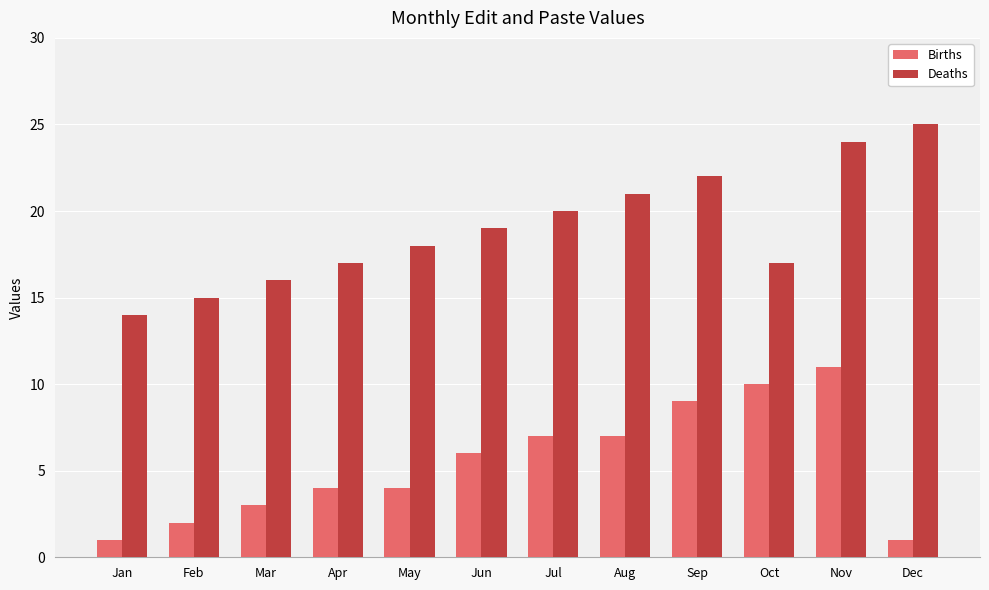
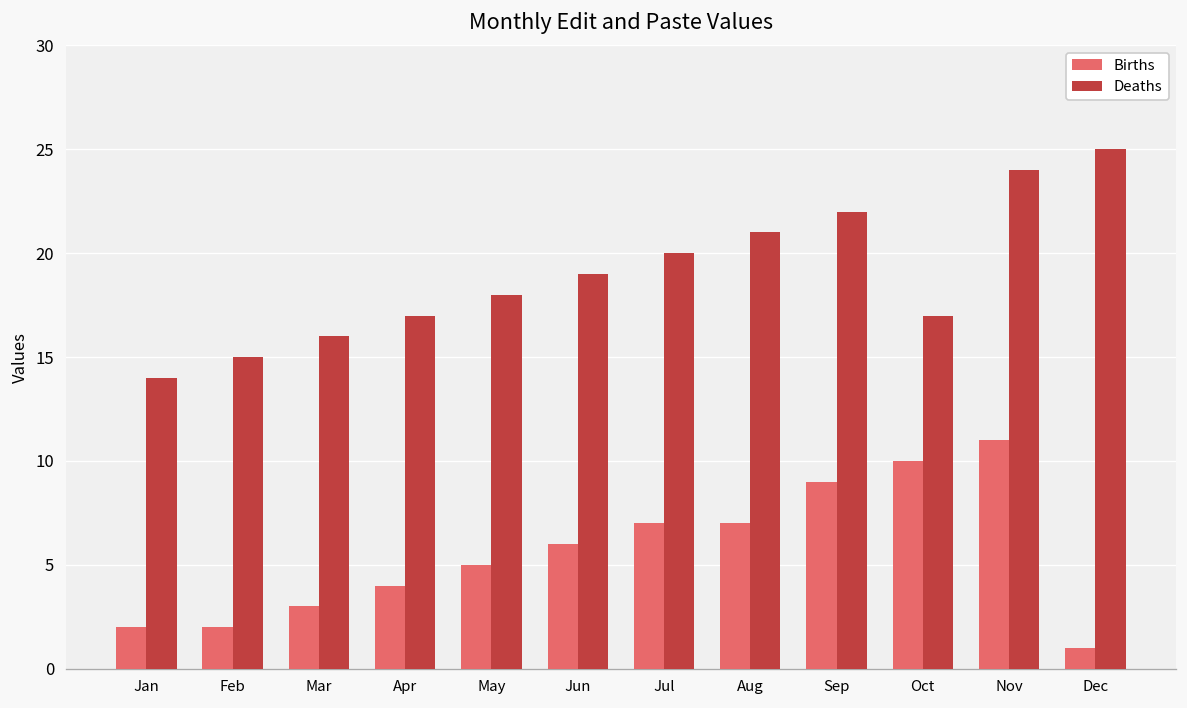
Births, Jan: 1 -> 2
Births, May: 4 -> 5
